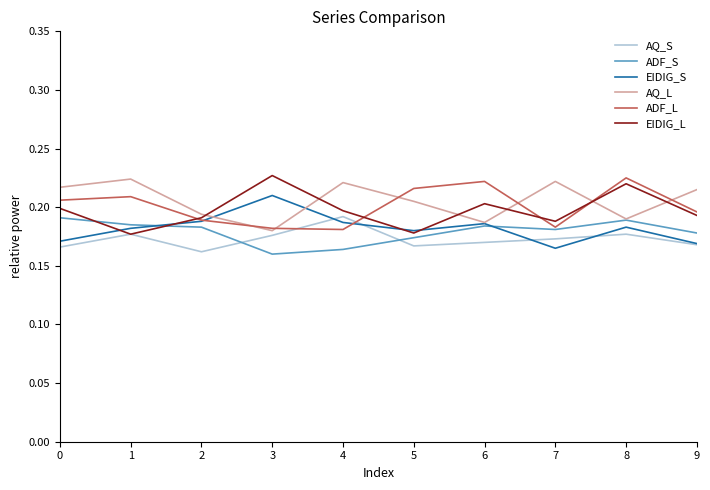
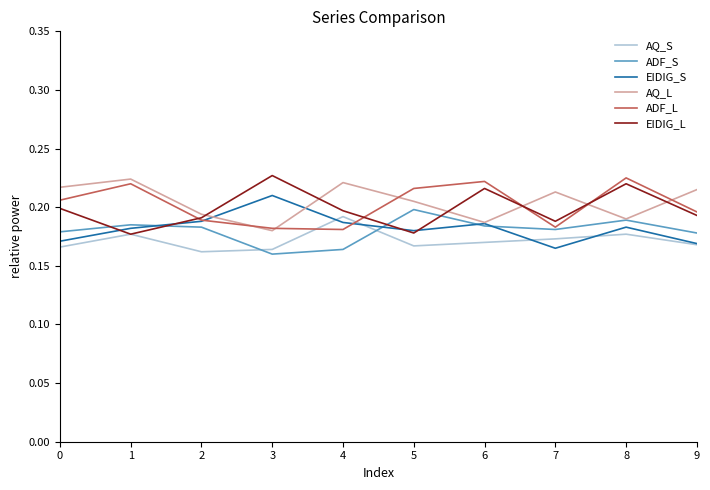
ADF_S, 0: 0.191 -> 0.179
ADF_L, 1: 0.209 -> 0.220
AQ_S, 3: 0.176 -> 0.164
ADF_S, 5: 0.174 -> 0.198
EIDIG_L, 6: 0.203 -> 0.216
AQ_L, 7: 0.222 -> 0.213
